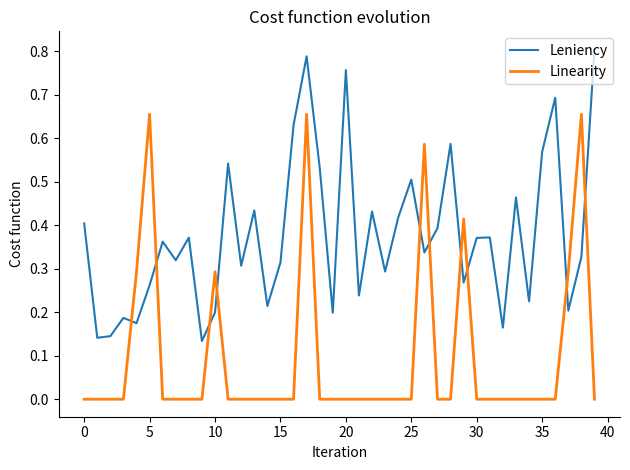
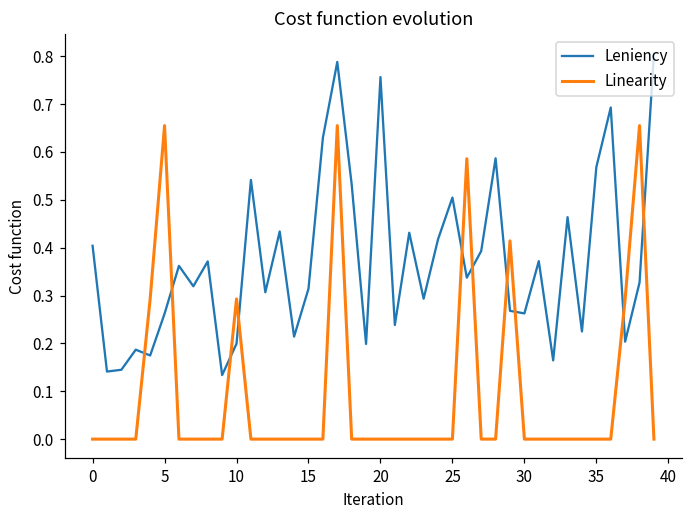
Leniency, 30: 0.37 -> 0.26
